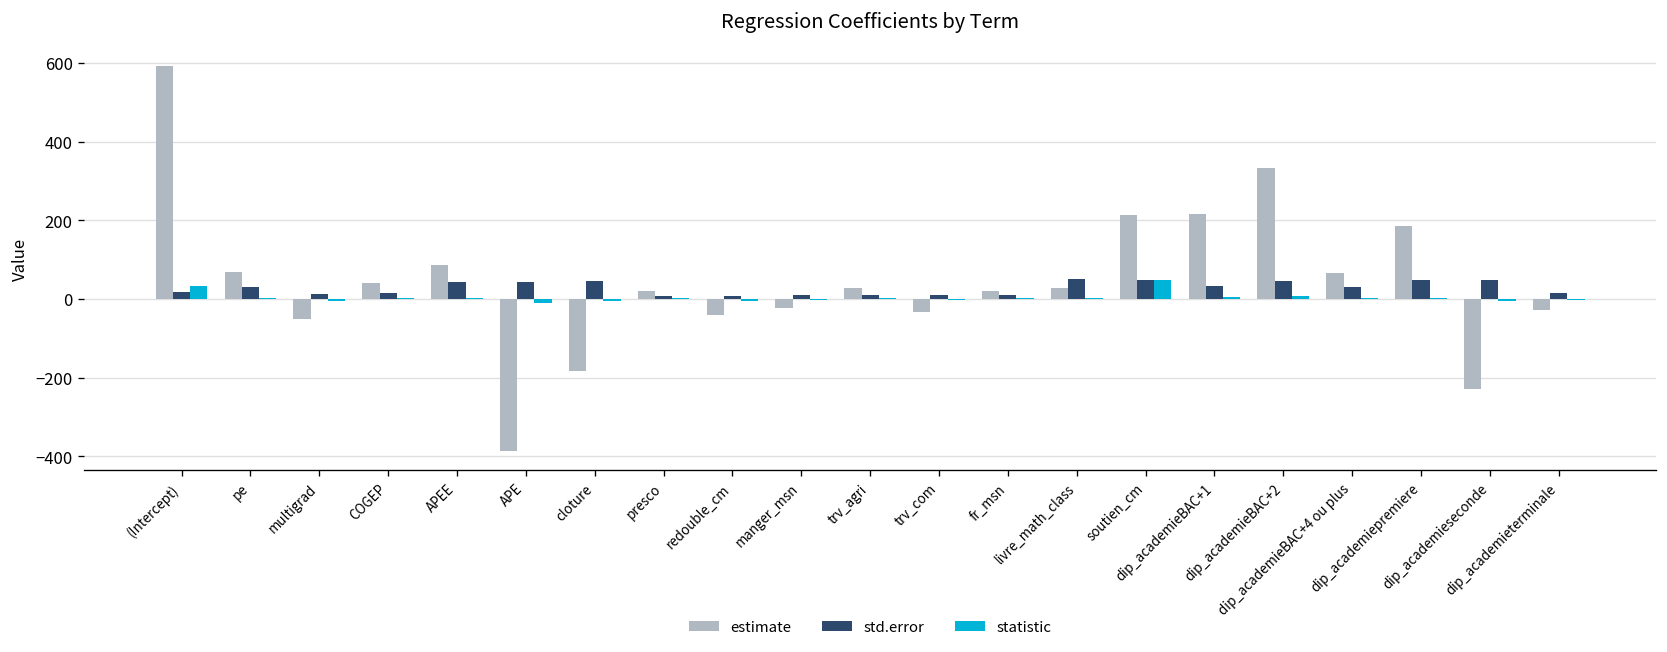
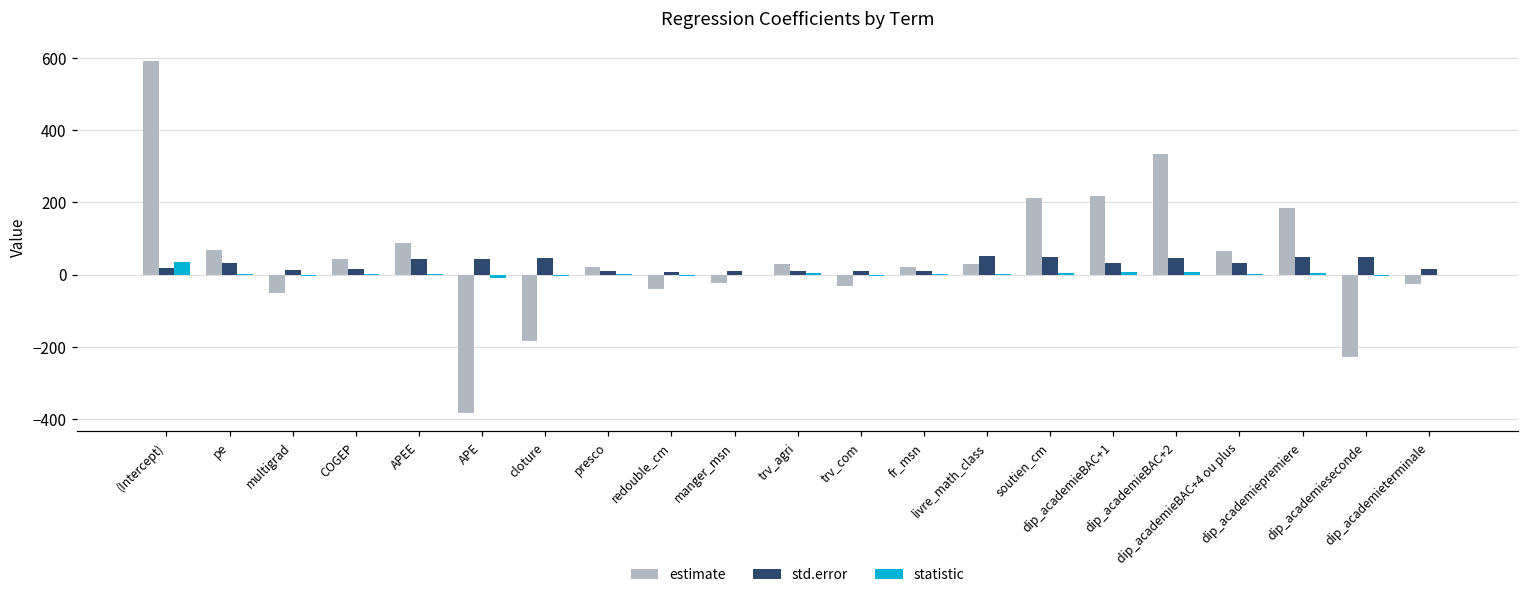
statistic, soutien_cm: 50 -> 0
